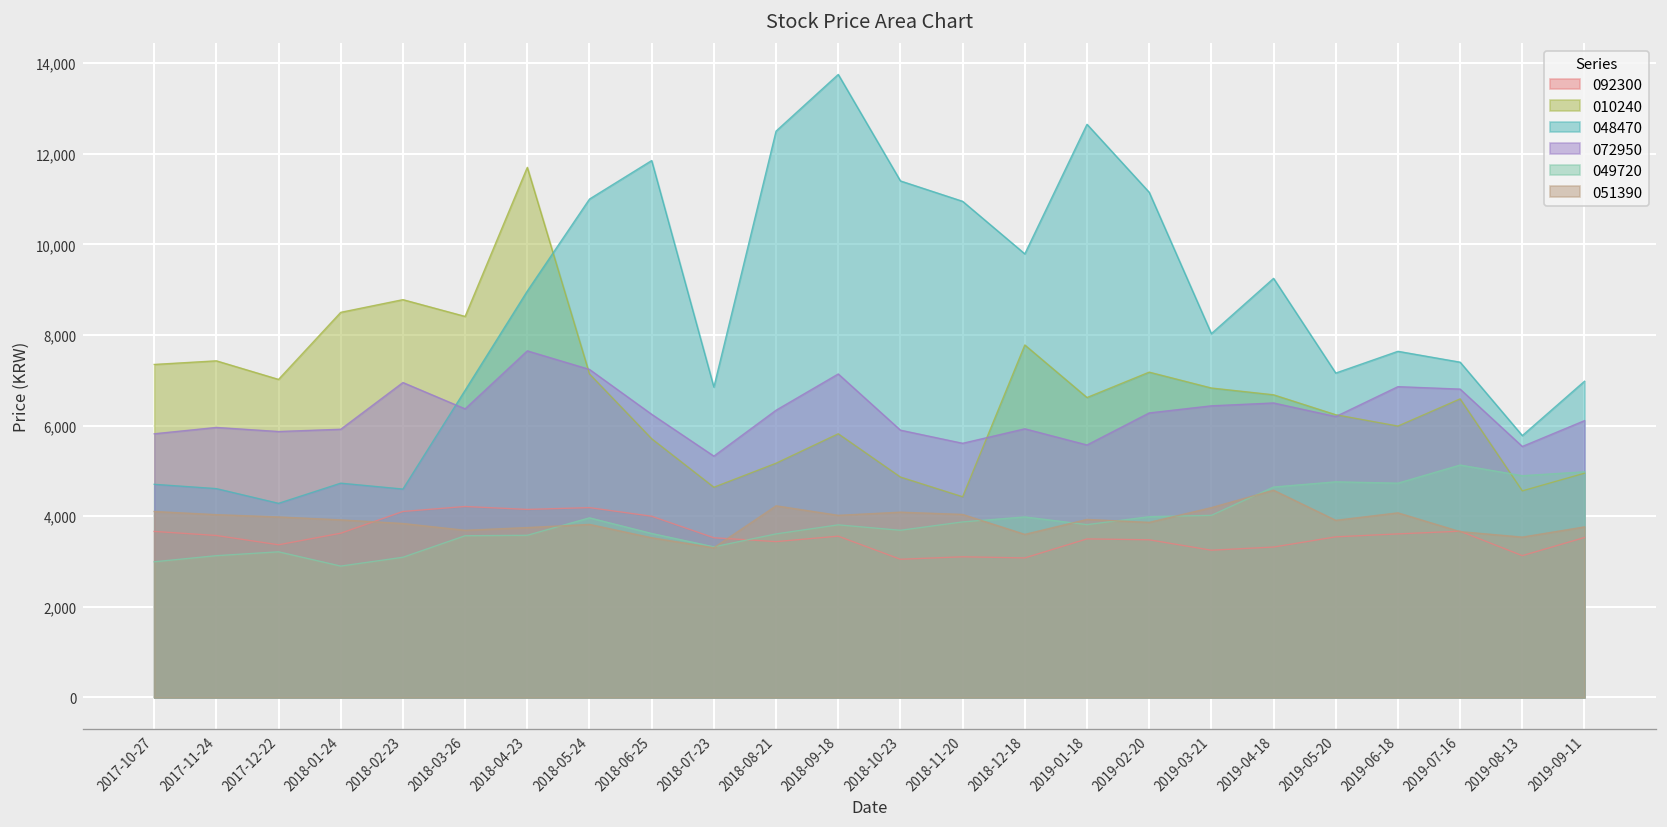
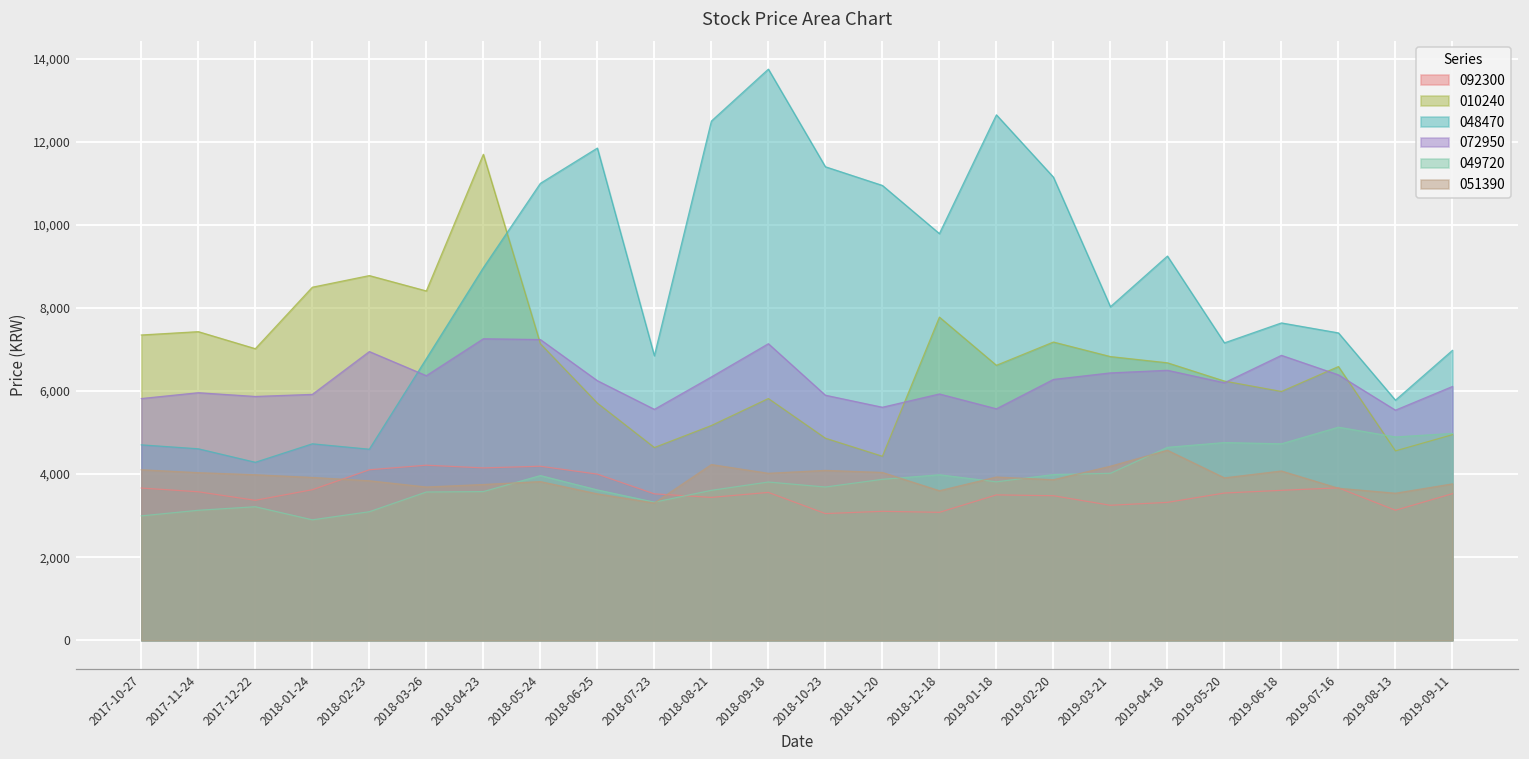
072950, 2018-04-23: 7,700 -> 7,300
072950, 2018-07-23: 5,300 -> 5,600
072950, 2019-07-16: 6,800 -> 6,400
